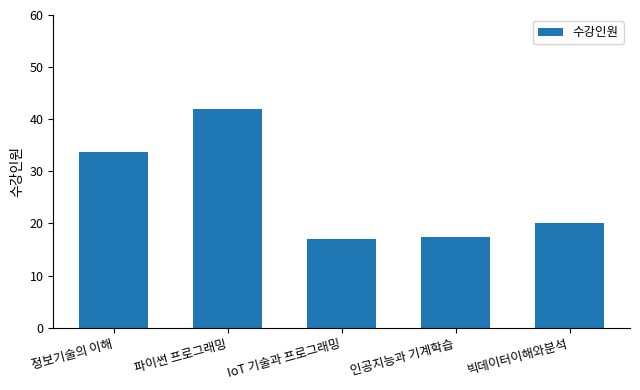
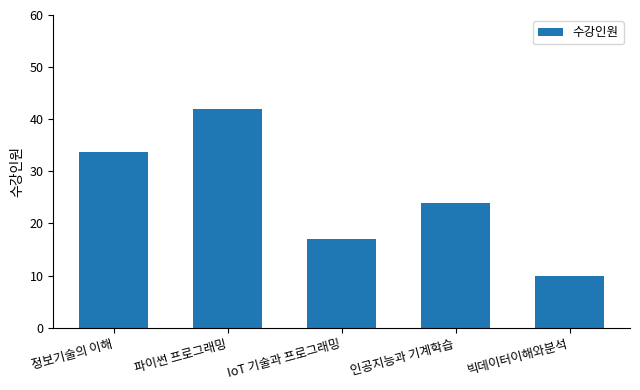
인공지능과 기계학습: 17 -> 24
빅데이터이해와분석: 20 -> 10
